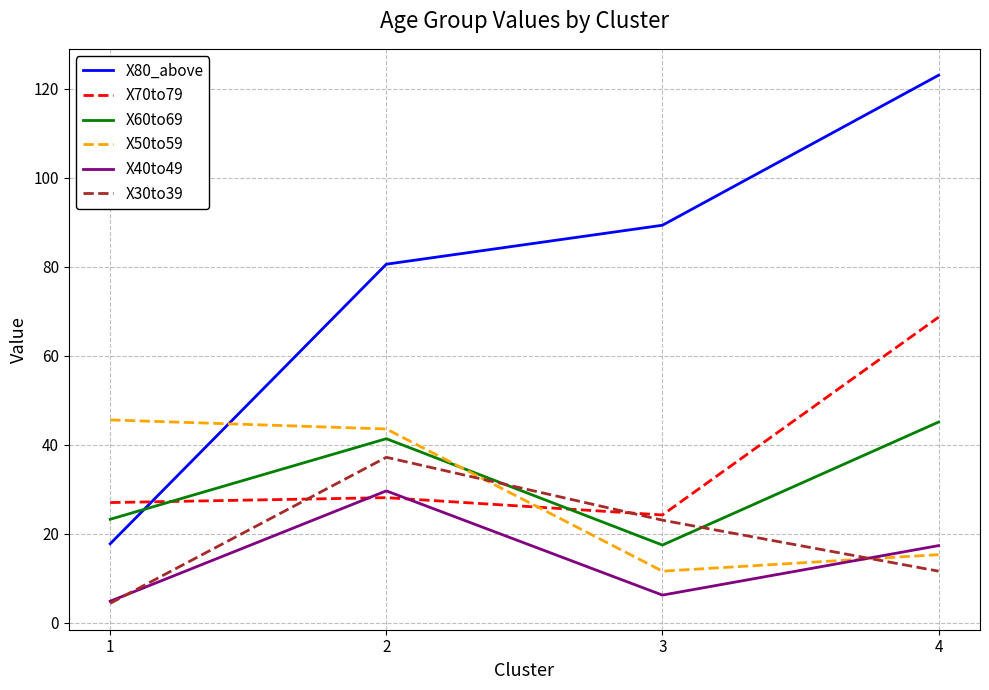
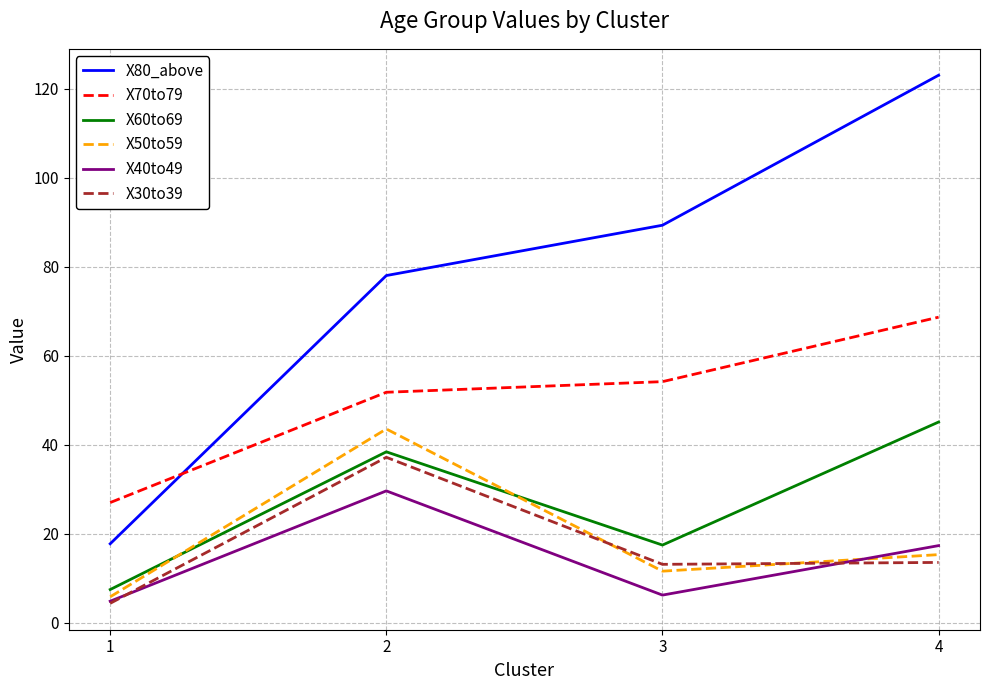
X60to69, 1: 23 -> 8
X50to59, 1: 46 -> 6
X80_above, 2: 81 -> 78
X70to79, 2: 28 -> 52
X60to69, 2: 41 -> 38
X70to79, 3: 24 -> 54
X30to39, 3: 23 -> 13
X30to39, 4: 12 -> 14
